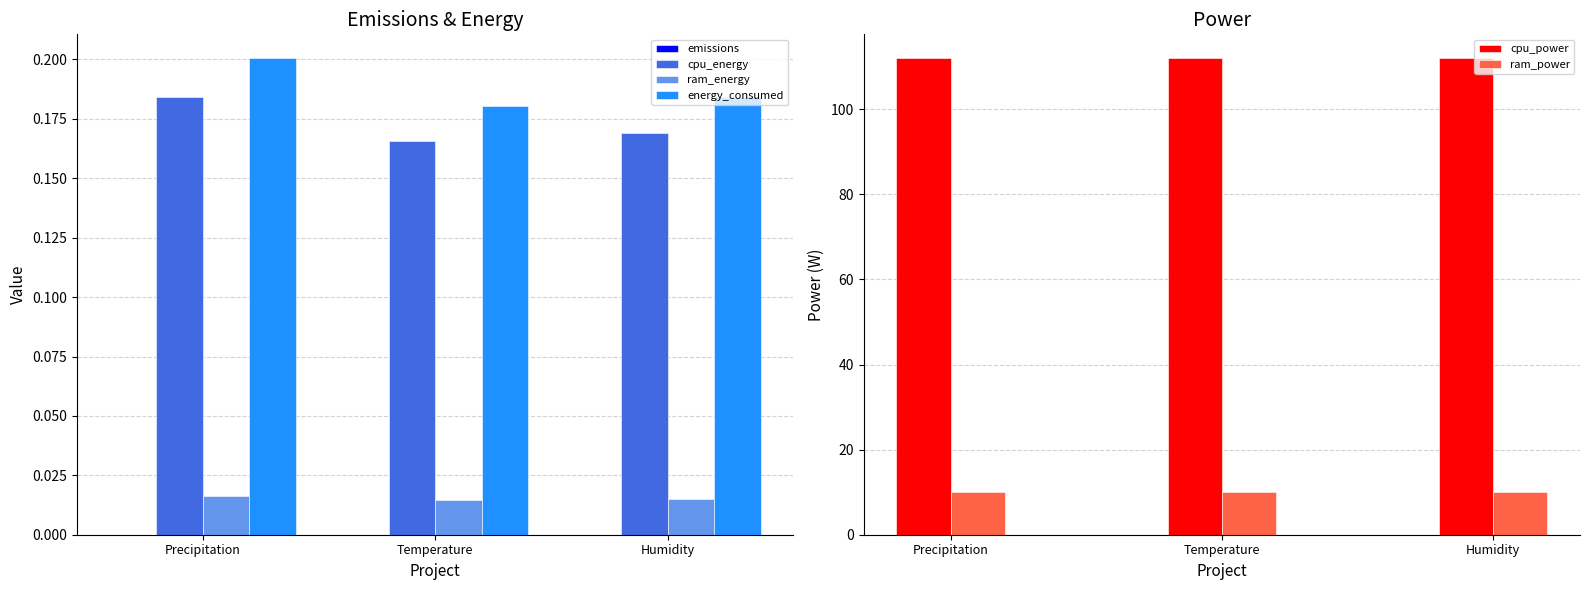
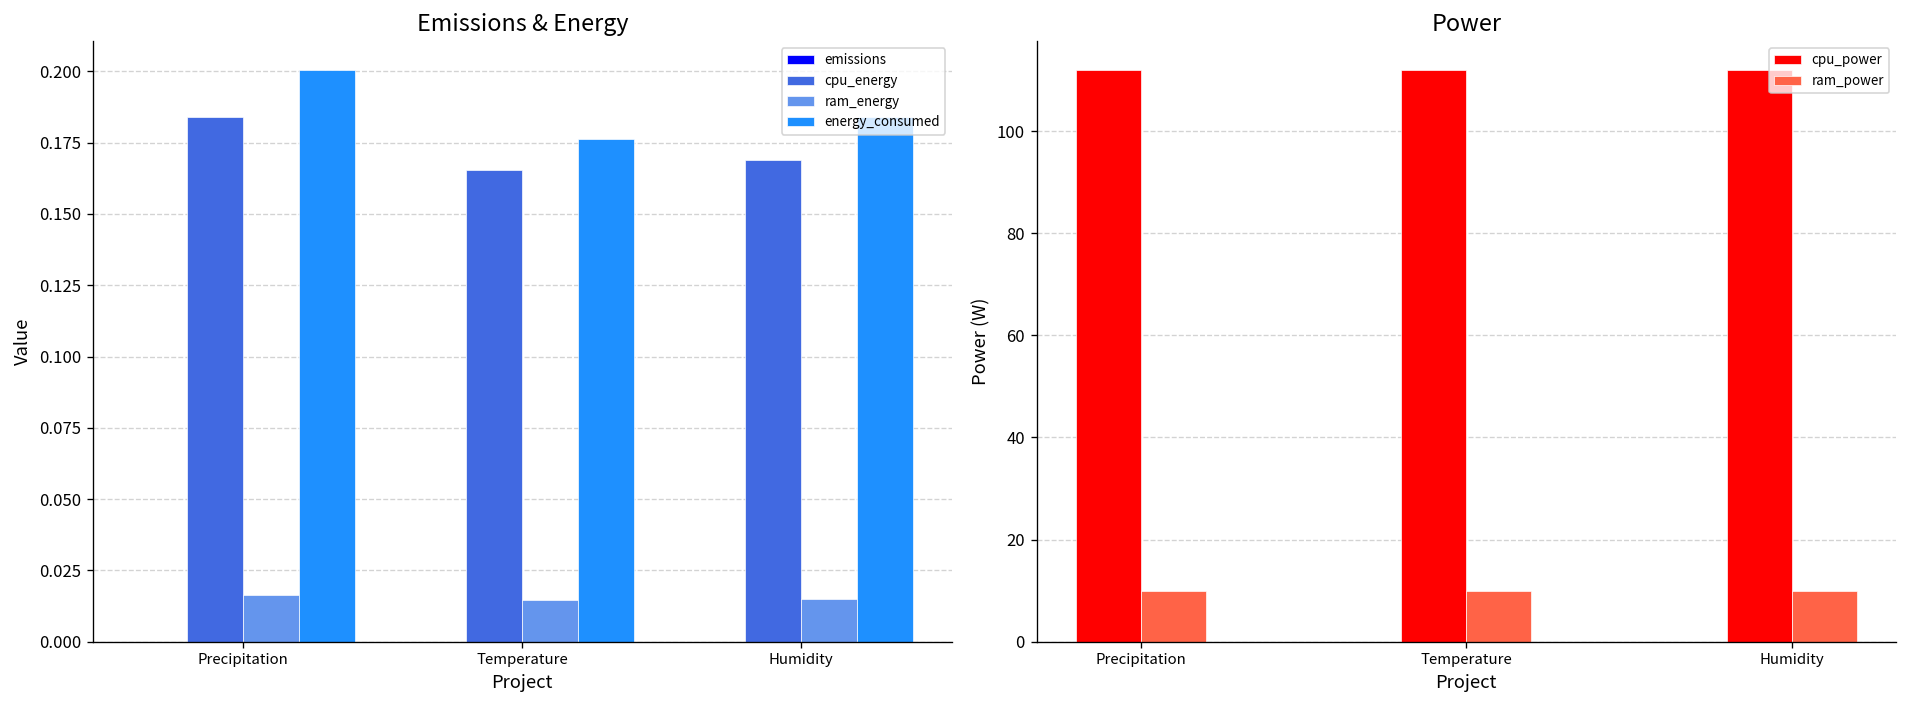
Emissions & Energy, energy_consumed, Temperature: 0.180 -> 0.176
